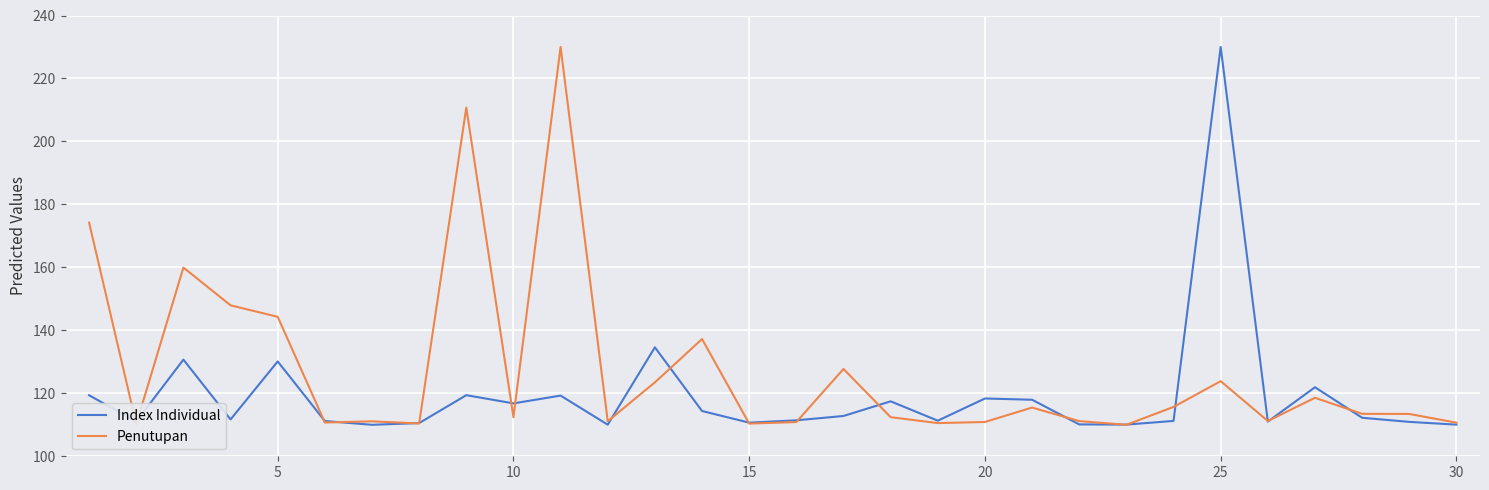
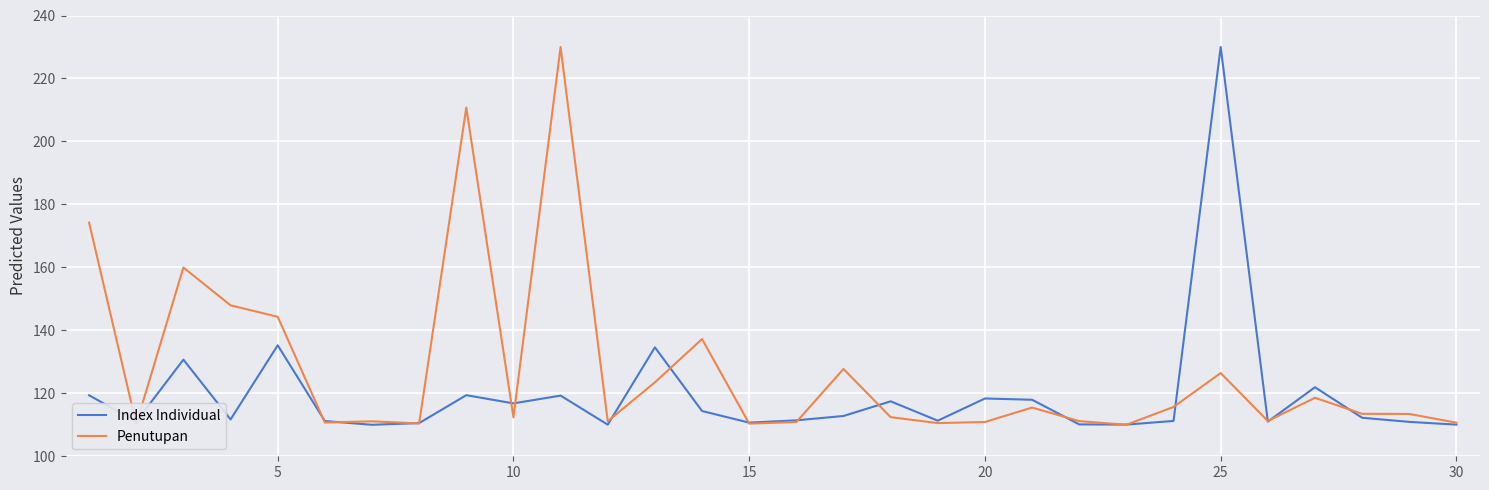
Index Individual, 5: 130 -> 135
Penutupan, 25: 124 -> 126
